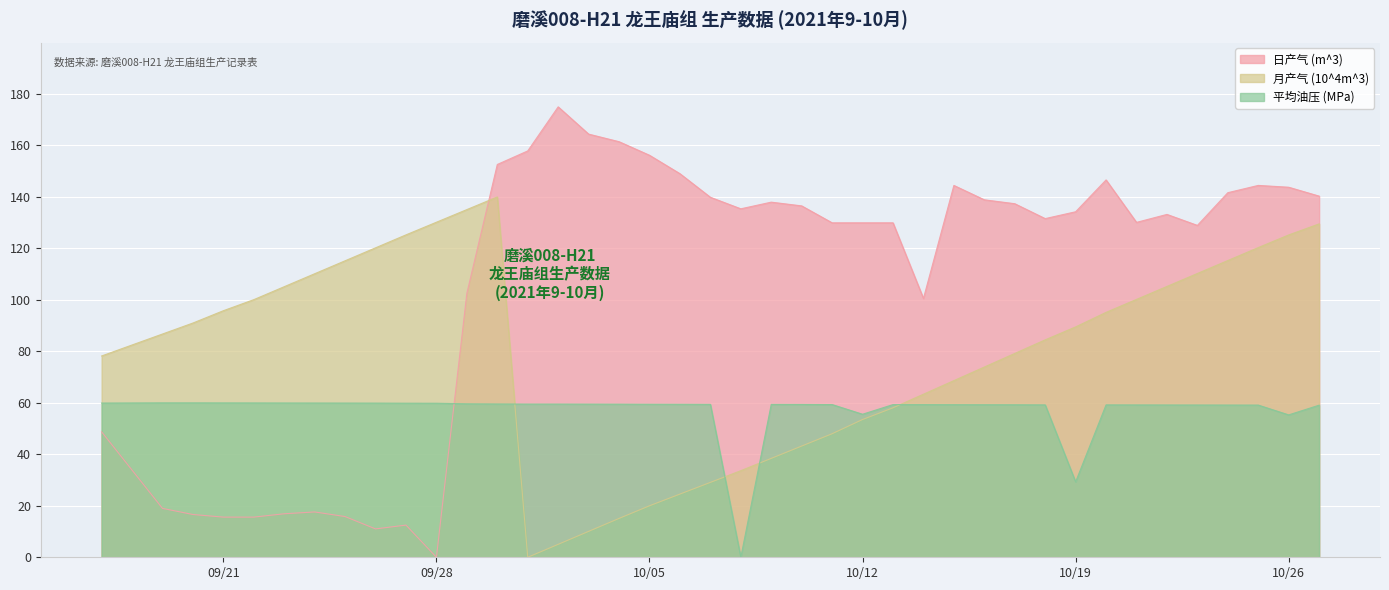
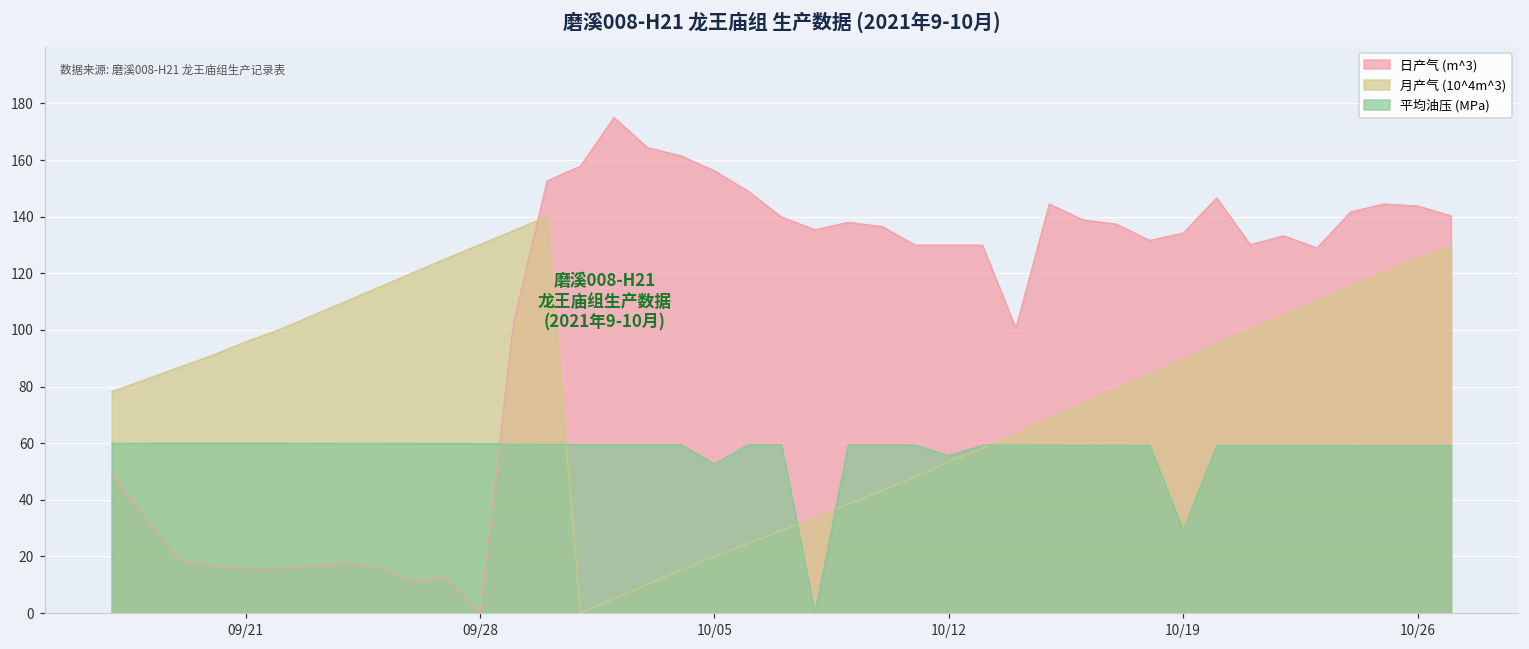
平均油压 (MPa), 10/05: 59 -> 53
平均油压 (MPa), 10/26: 55 -> 59
